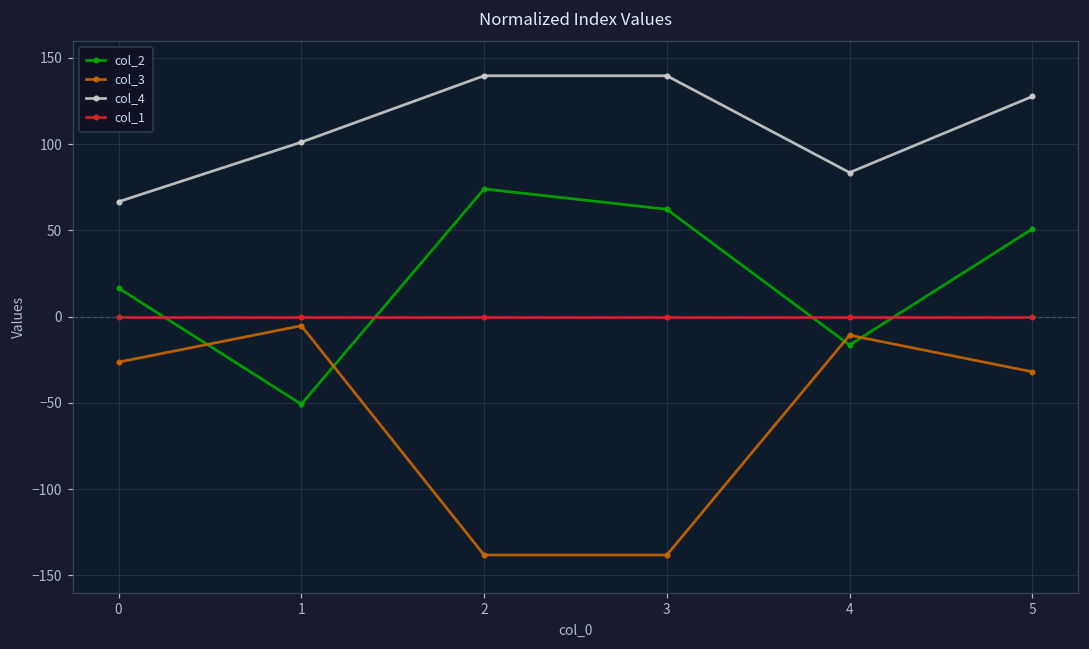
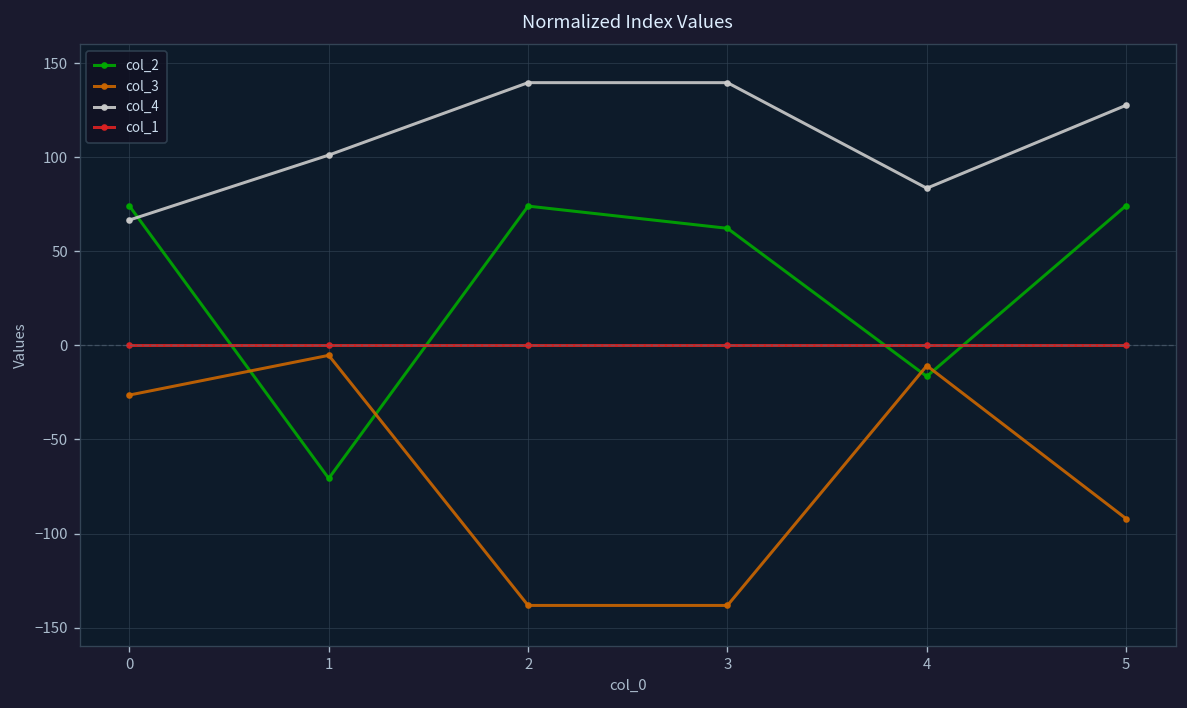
col_2, 0: 17 -> 74
col_2, 1: -51 -> -71
col_2, 5: 51 -> 74
col_3, 5: -32 -> -92
